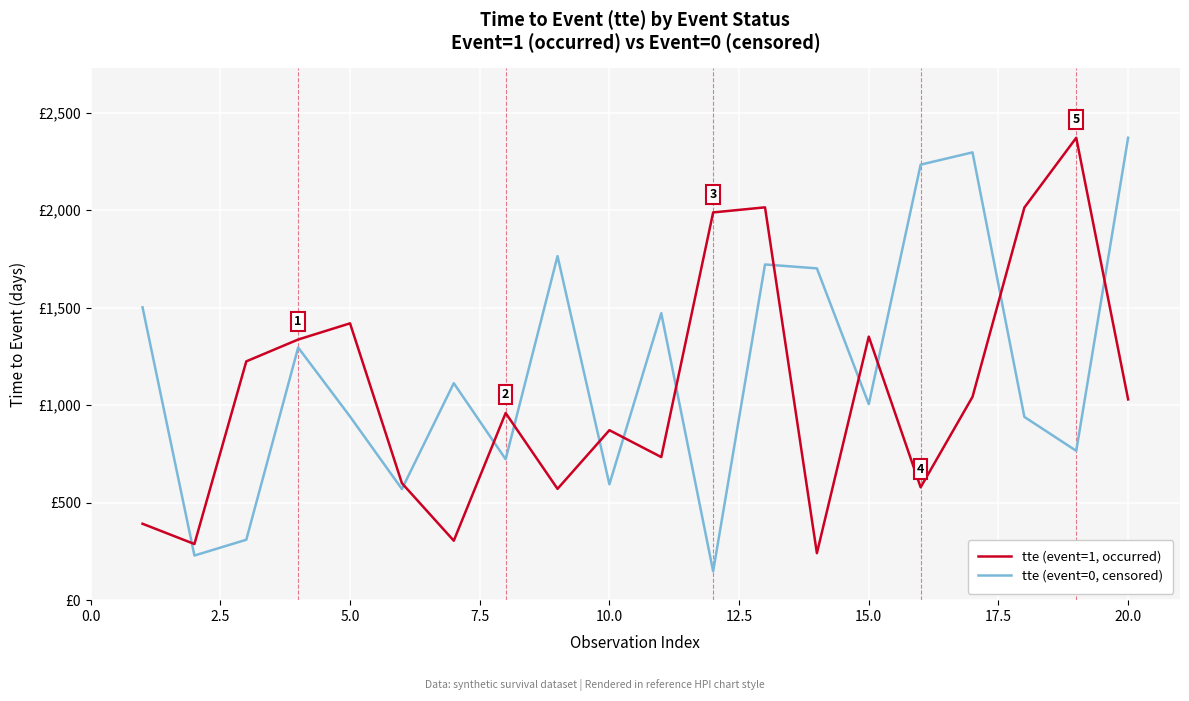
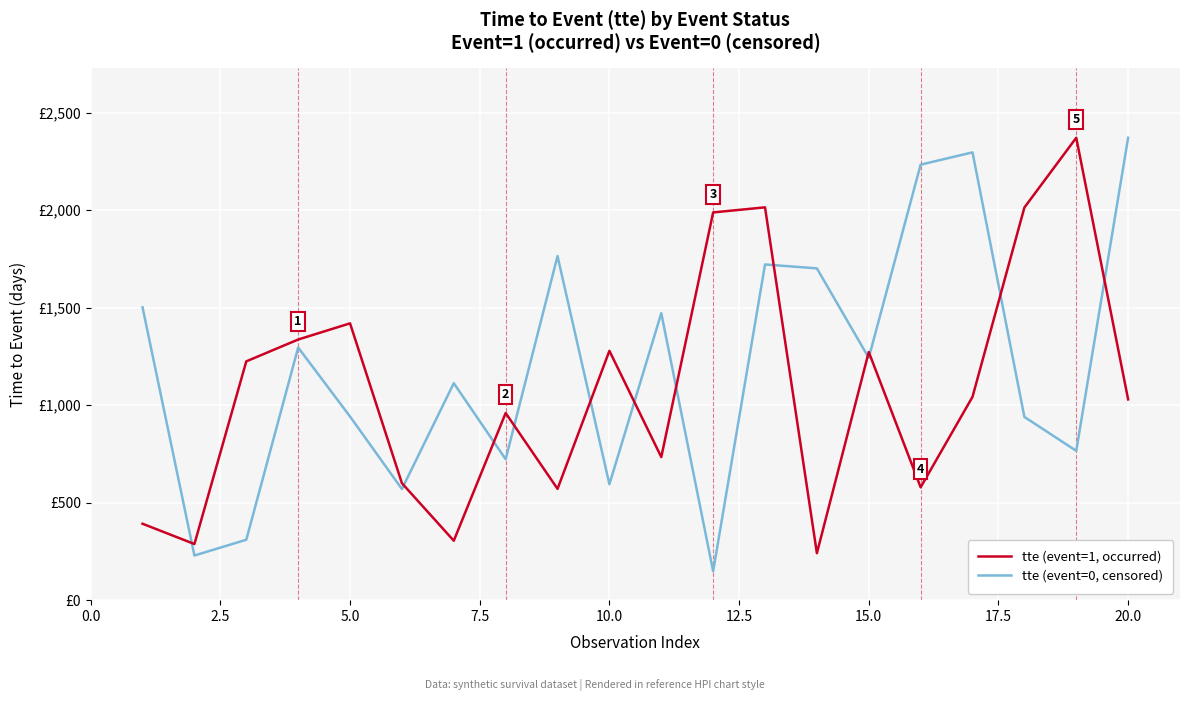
tte (event=1, occurred), 10.0: £870 -> £1,280
tte (event=1, occurred), 15.0: £1,350 -> £1,270
tte (event=0, censored), 15.0: £1,010 -> £1,240
